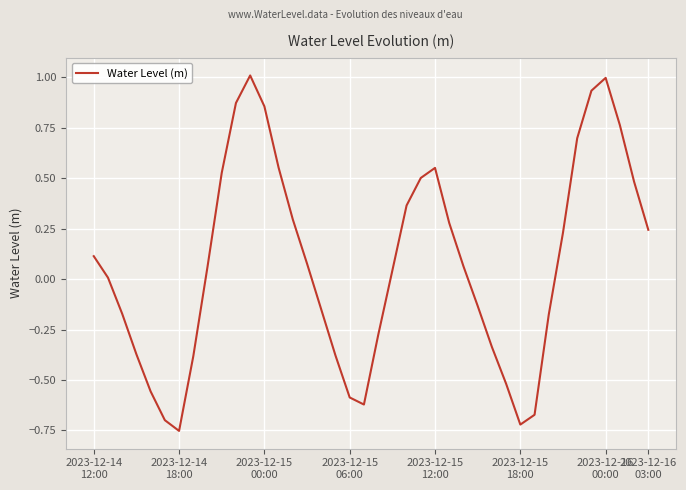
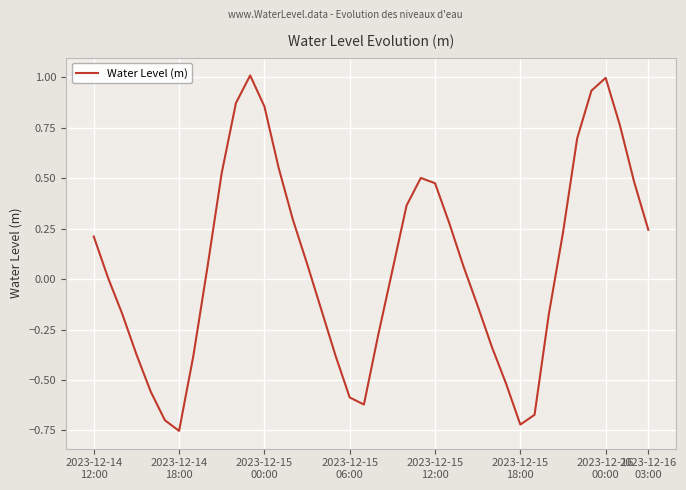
2023-12-14 12:00: 0.11 -> 0.21
2023-12-15 12:00: 0.55 -> 0.48
